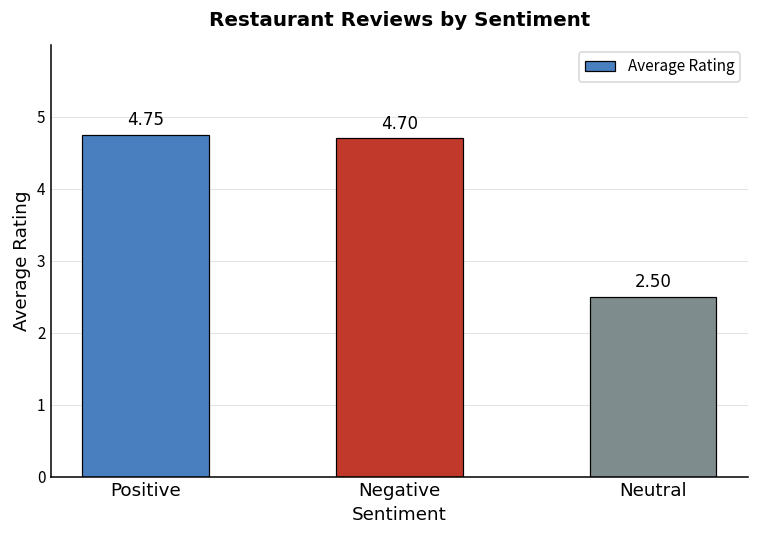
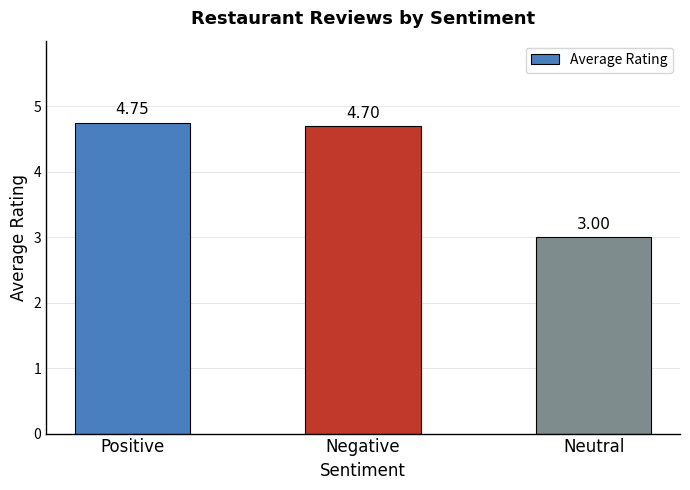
Neutral: 2.50 -> 3.00
